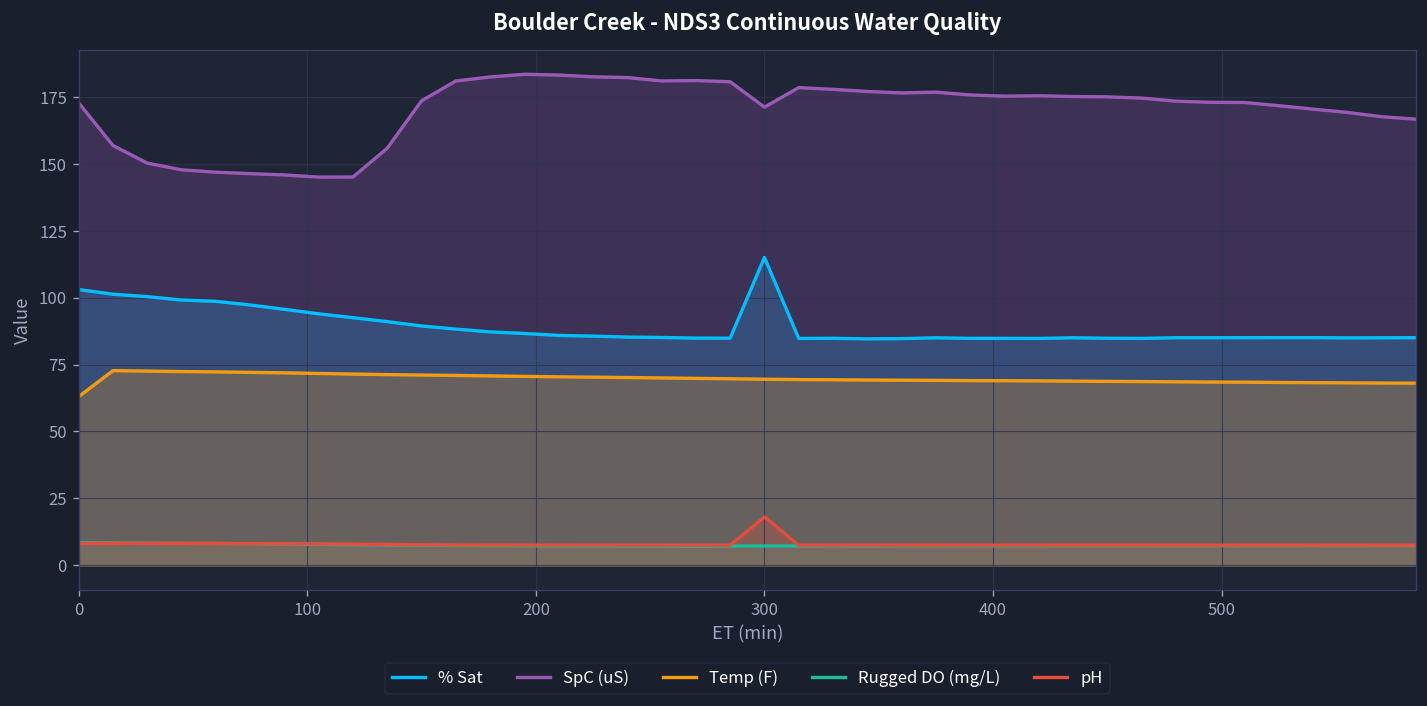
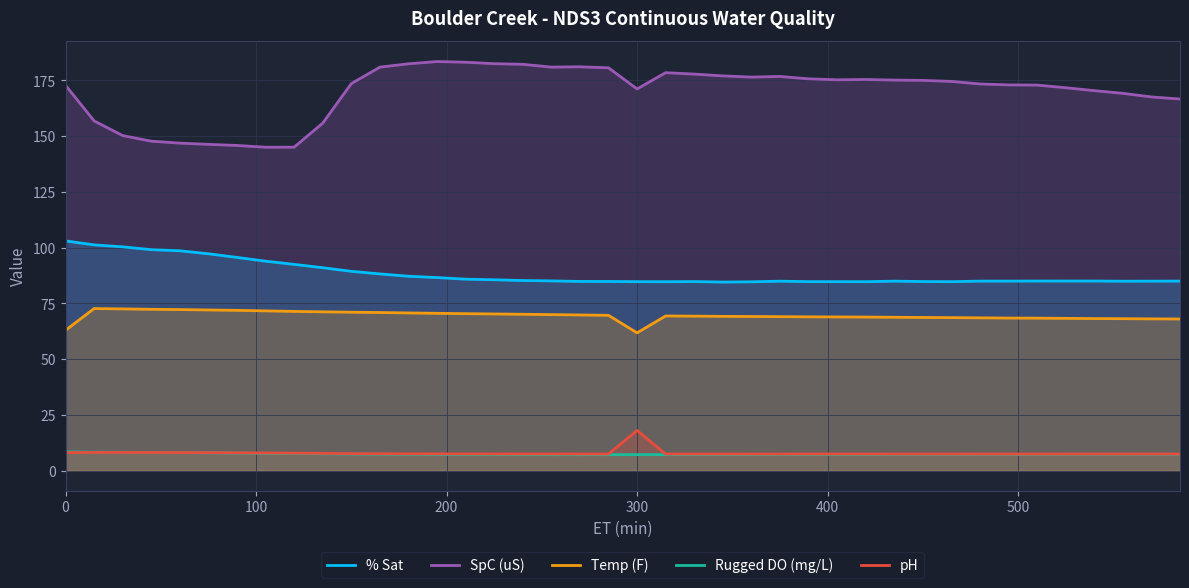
% Sat, 300: 115 -> 85
Temp (F), 300: 70 -> 62
